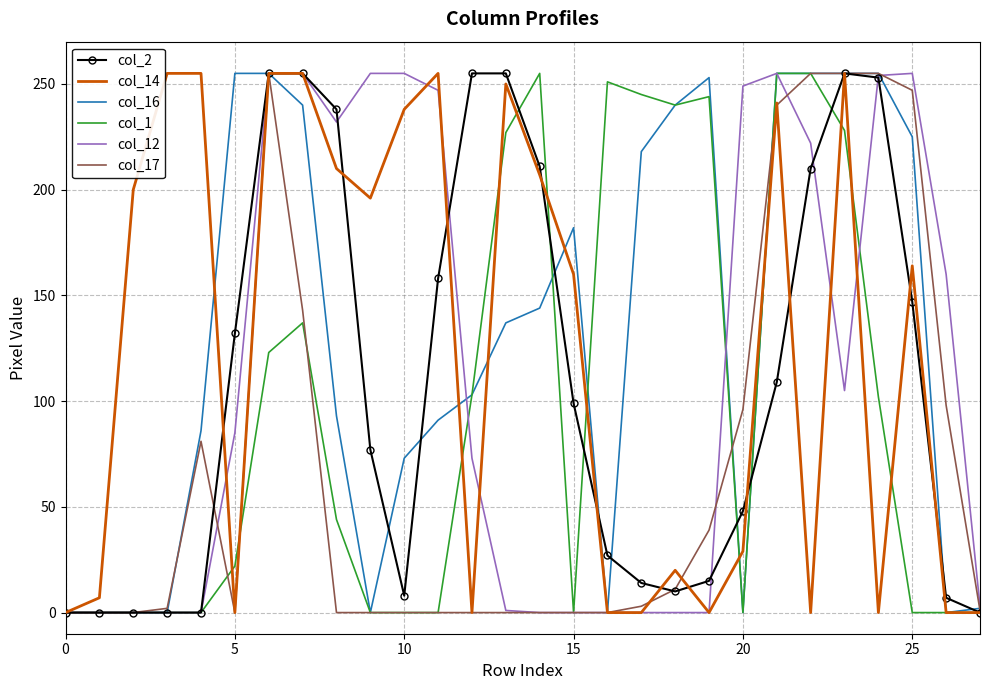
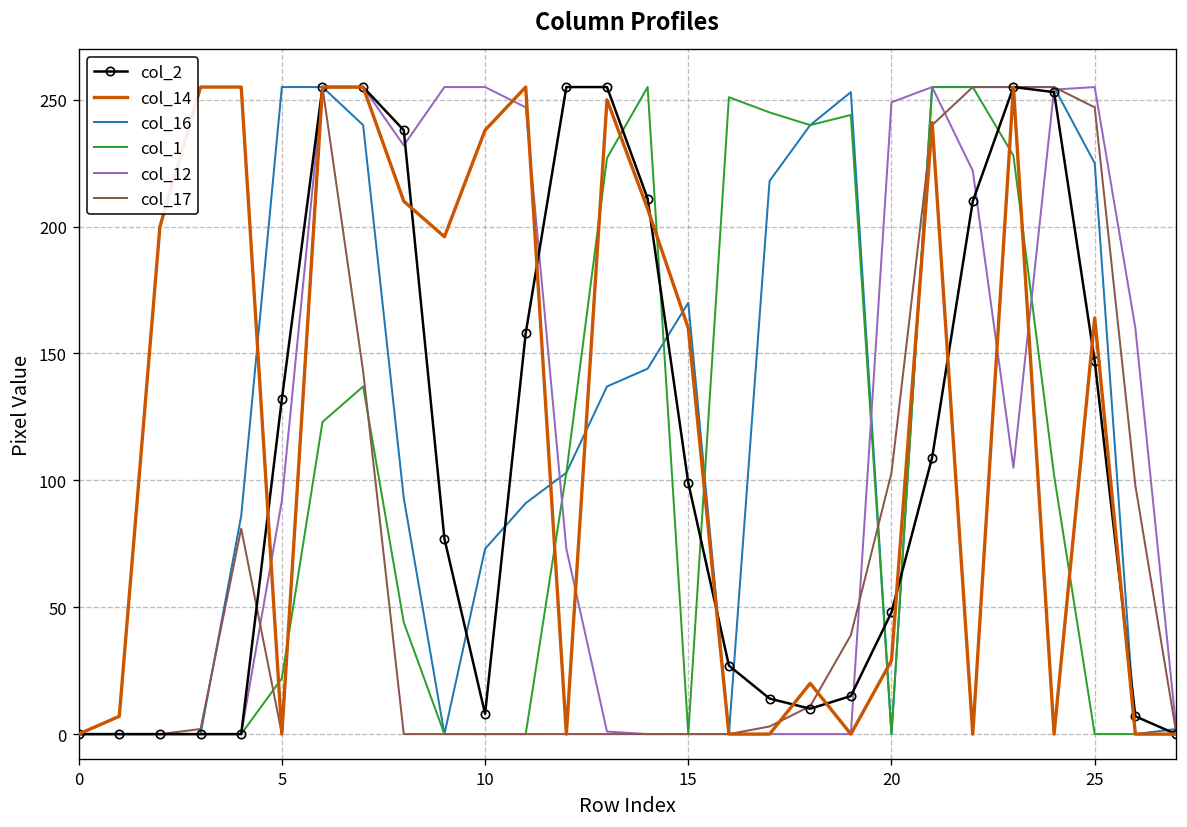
col_12, 5: 85 -> 92
col_16, 15: 182 -> 170
col_17, 20: 96 -> 103
